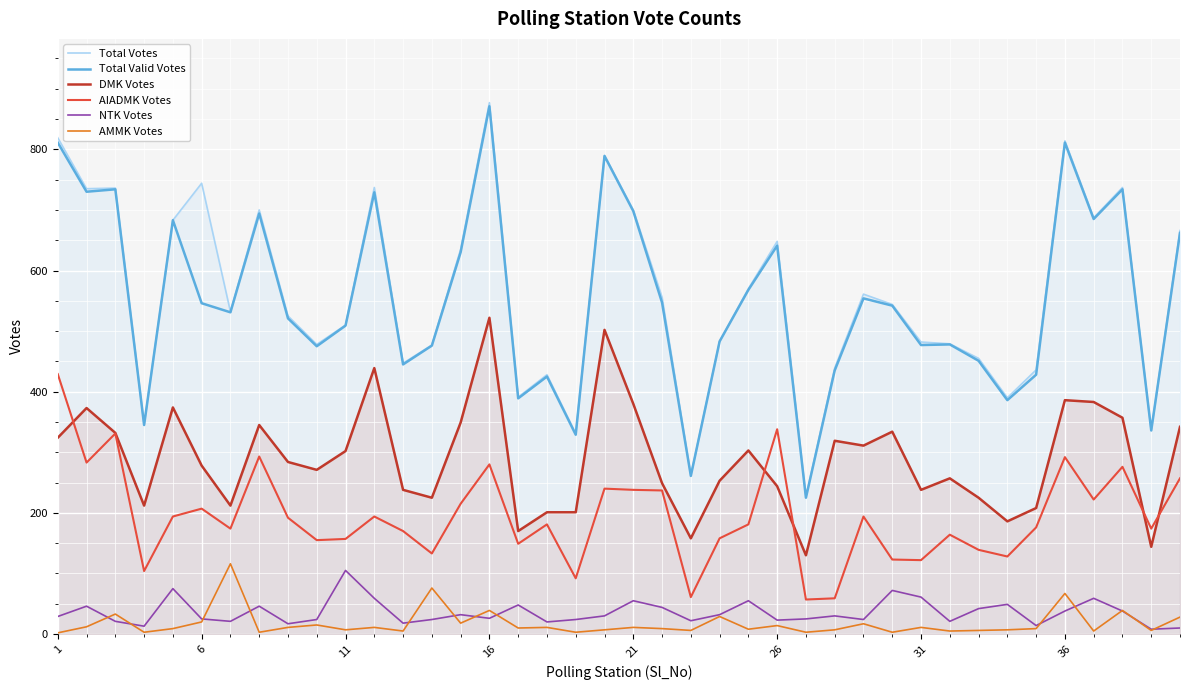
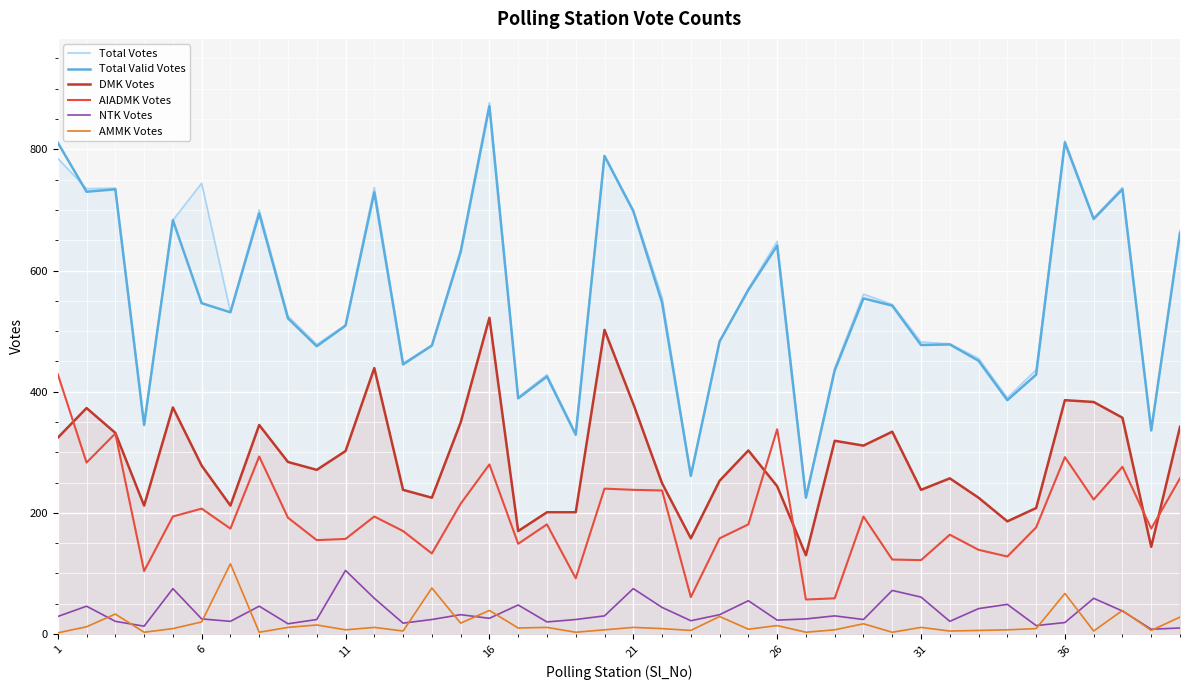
Total Votes, 1: 820 -> 790
NTK Votes, 21: 60 -> 80
NTK Votes, 36: 40 -> 20
